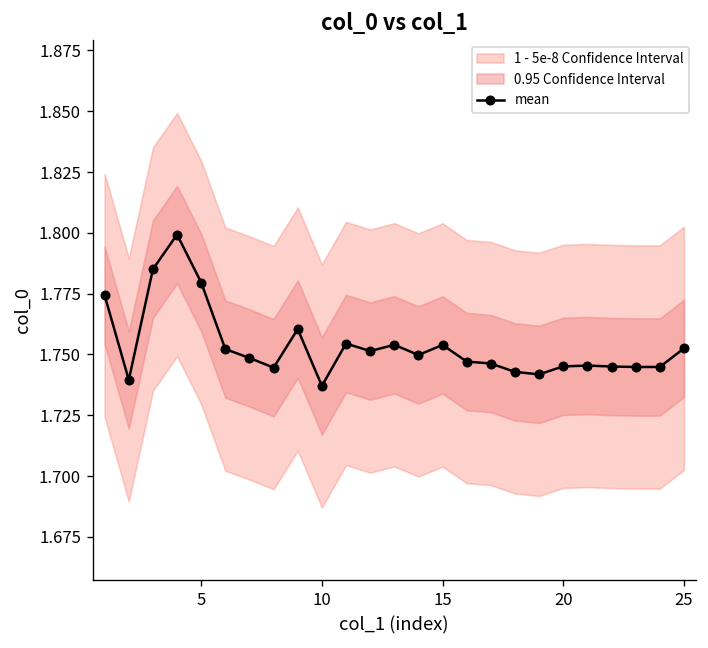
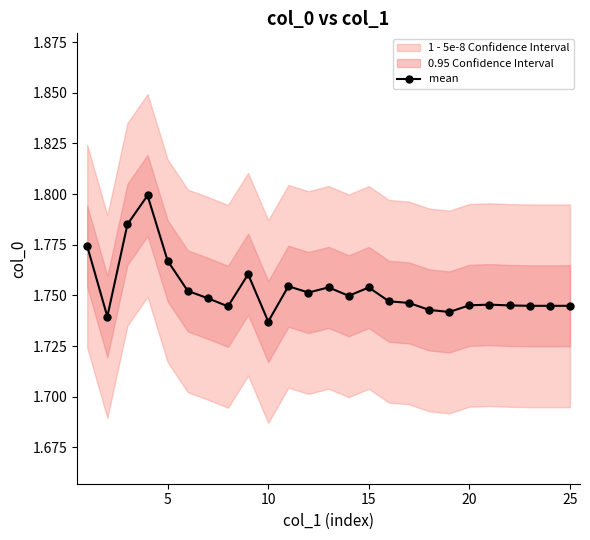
mean, 5: 1.780 -> 1.767
mean, 25: 1.752 -> 1.745
